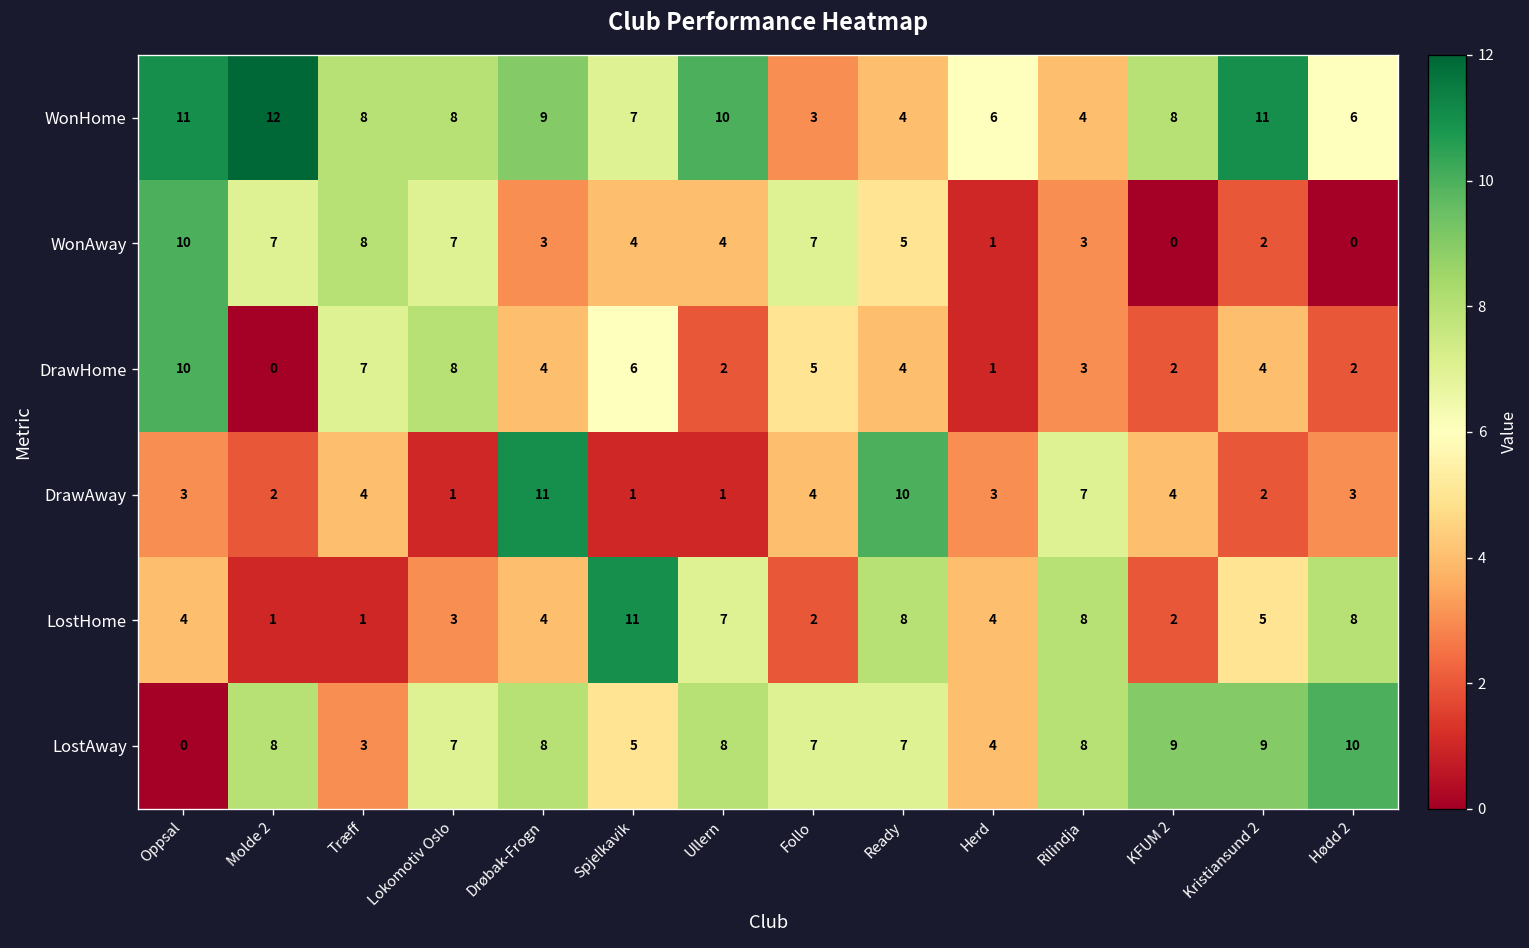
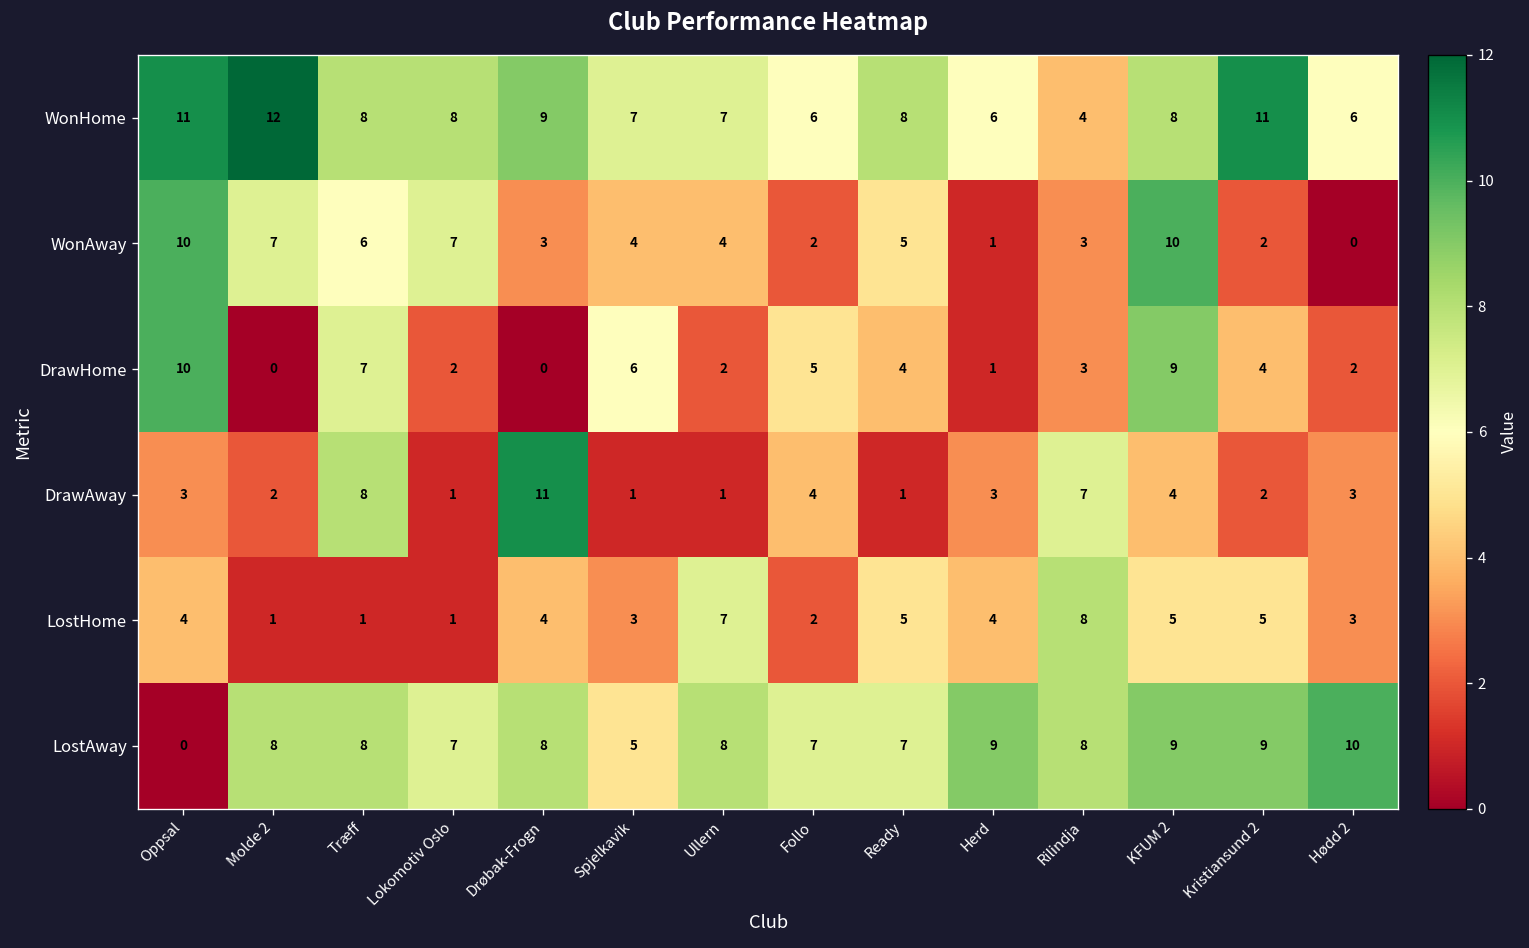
WonHome, Ullern: 10 -> 7
WonHome, Follo: 3 -> 6
WonHome, Ready: 4 -> 8
WonAway, Træff: 8 -> 6
WonAway, Follo: 7 -> 2
WonAway, KFUM 2: 0 -> 10
DrawHome, Lokomotiv Oslo: 8 -> 2
DrawHome, Drøbak-Frogn: 4 -> 0
DrawHome, KFUM 2: 2 -> 9
DrawAway, Træff: 4 -> 8
DrawAway, Ready: 10 -> 1
LostHome, Lokomotiv Oslo: 3 -> 1
LostHome, Spjelkavik: 11 -> 3
LostHome, Ready: 8 -> 5
LostHome, KFUM 2: 2 -> 5
LostHome, Hødd 2: 8 -> 3
LostAway, Træff: 3 -> 8
LostAway, Herd: 4 -> 9
